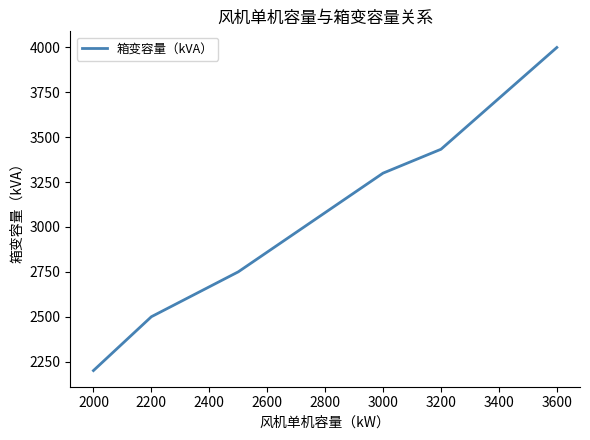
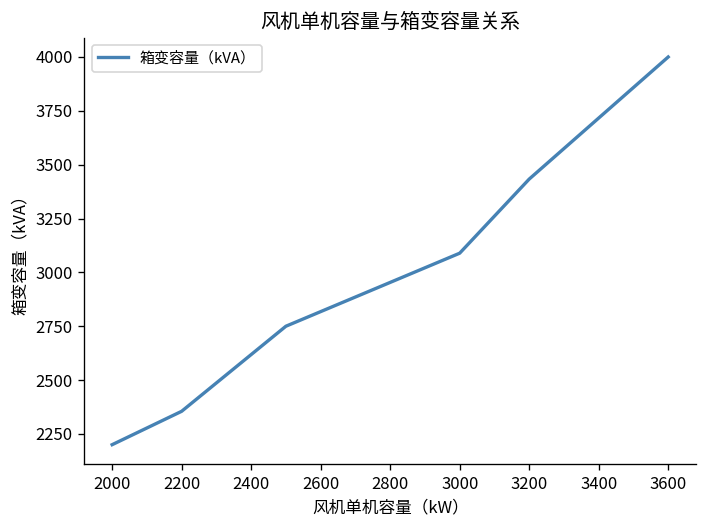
2200: 2500 -> 2360
3000: 3300 -> 3090
